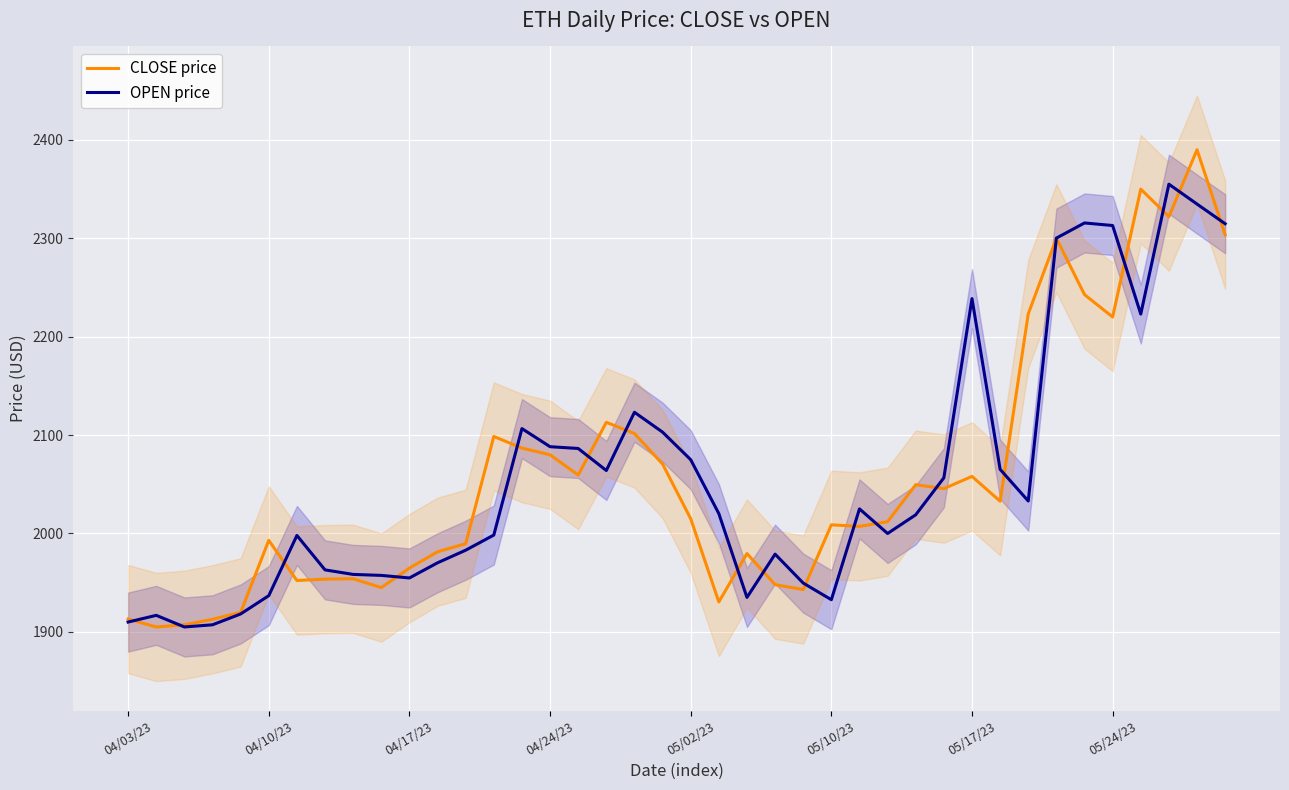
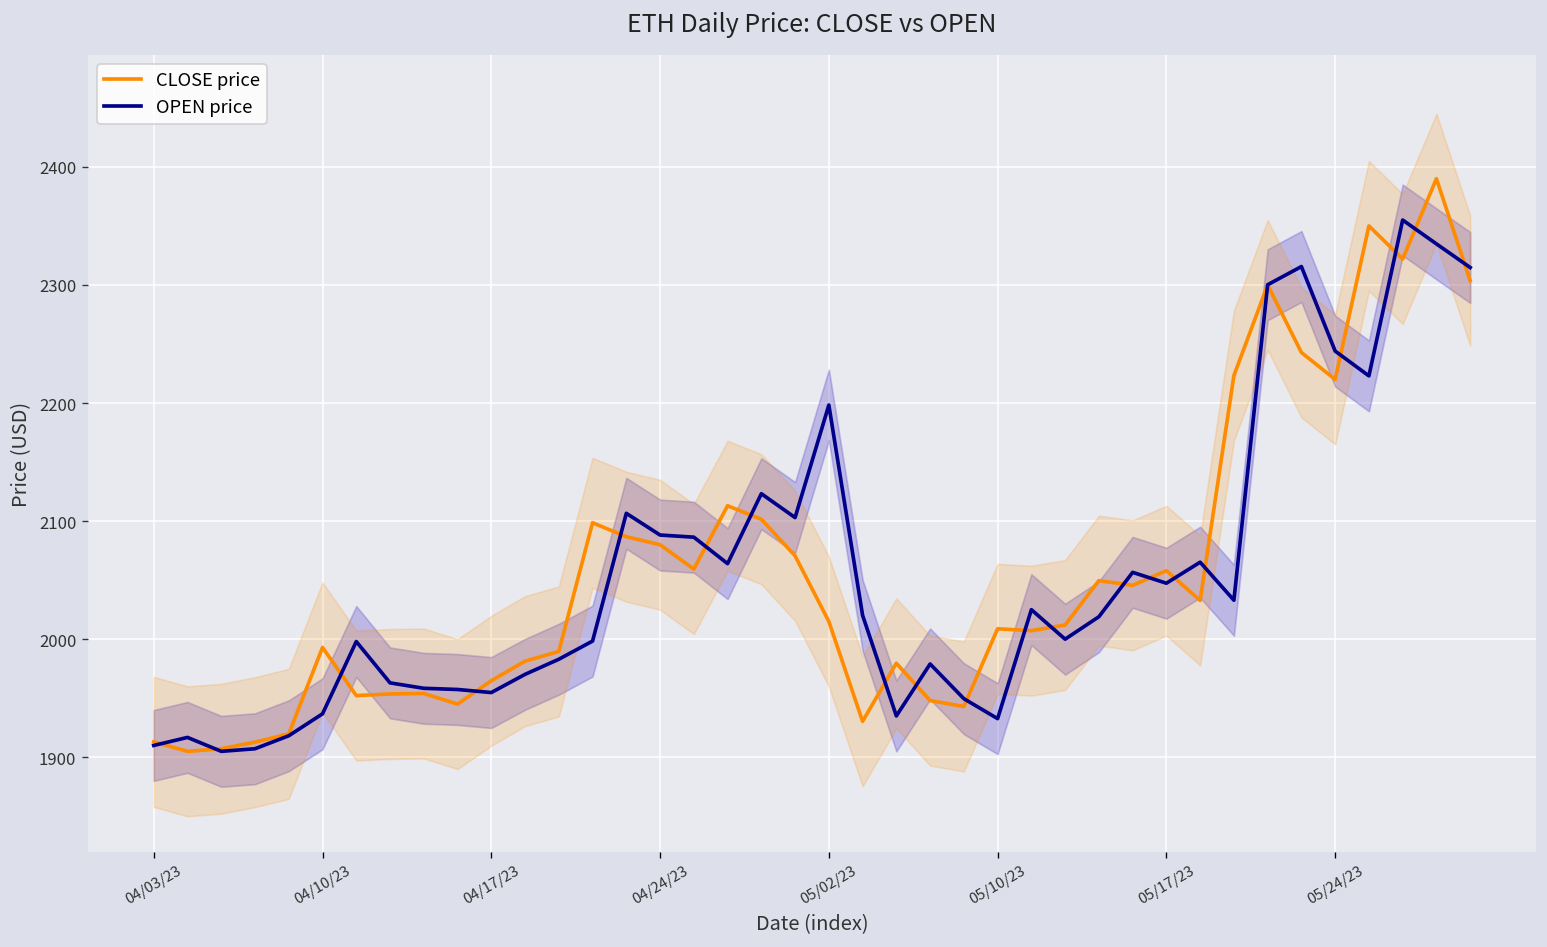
OPEN price, 05/02/23: 2080 -> 2200
OPEN price, 05/17/23: 2240 -> 2050
OPEN price, 05/24/23: 2310 -> 2240
